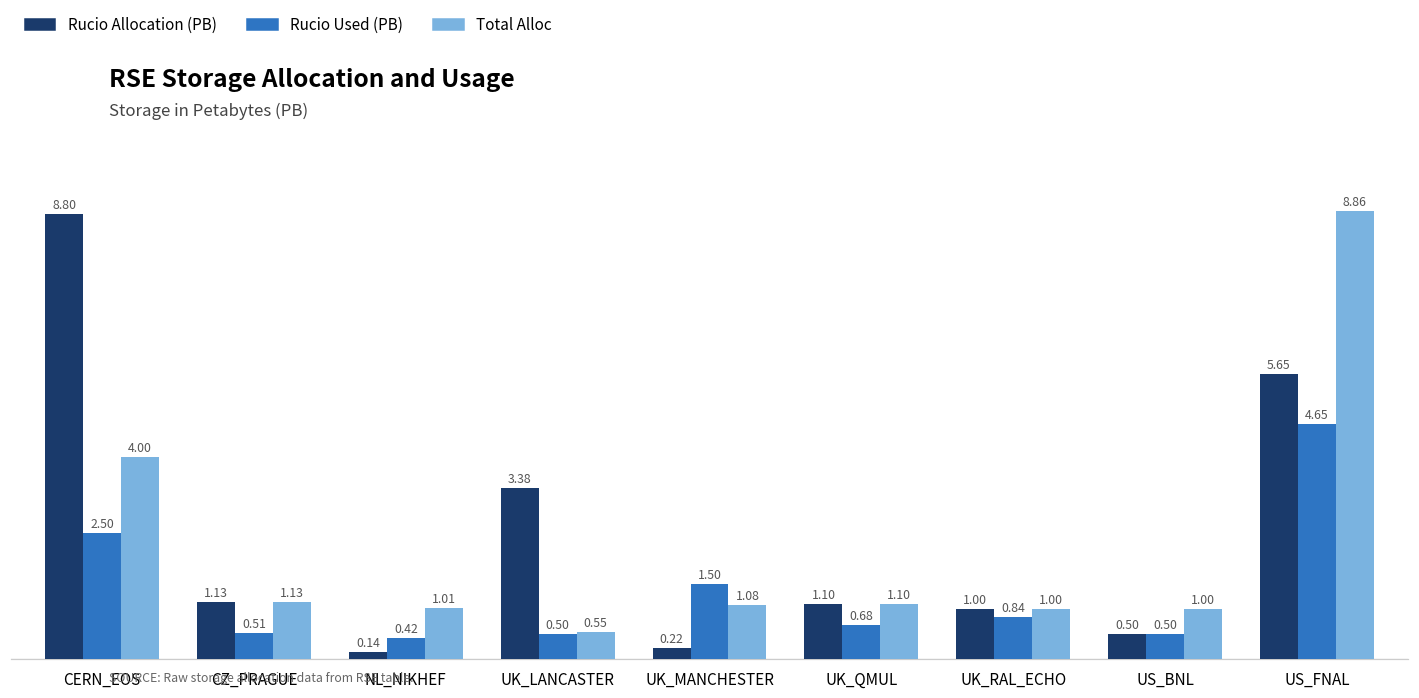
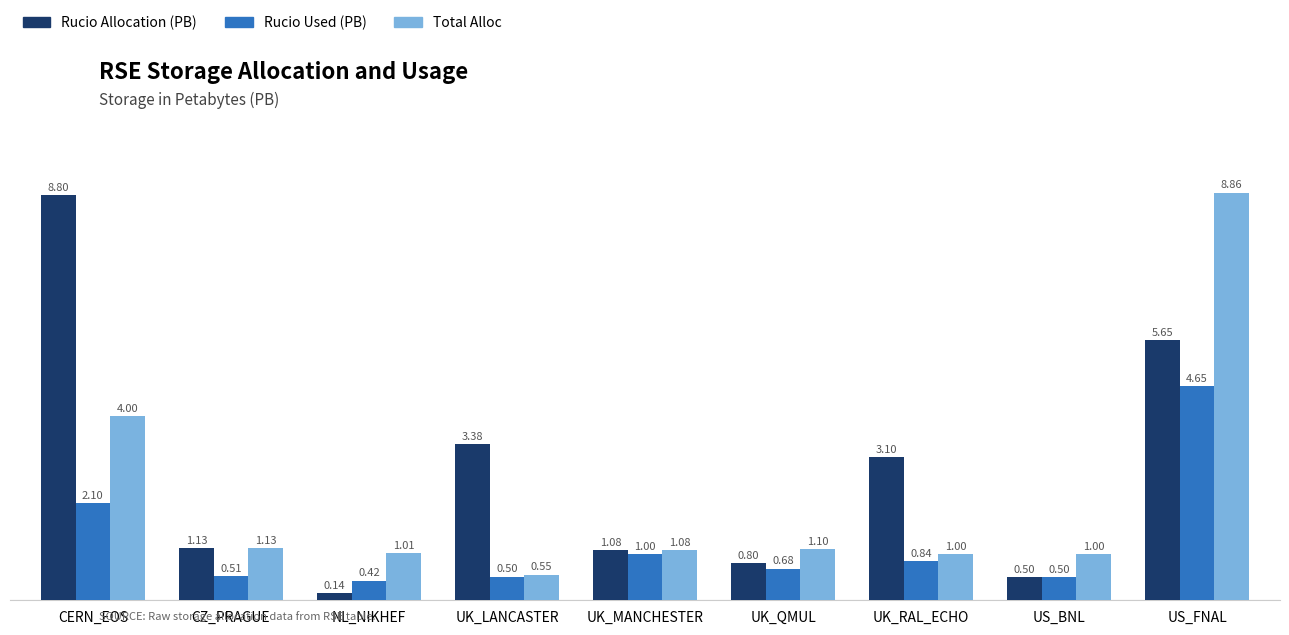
Rucio Used (PB), CERN_EOS: 2.50 -> 2.10
Rucio Allocation (PB), UK_MANCHESTER: 0.22 -> 1.08
Rucio Used (PB), UK_MANCHESTER: 1.50 -> 1.00
Rucio Allocation (PB), UK_QMUL: 1.10 -> 0.80
Rucio Allocation (PB), UK_RAL_ECHO: 1.00 -> 3.10
